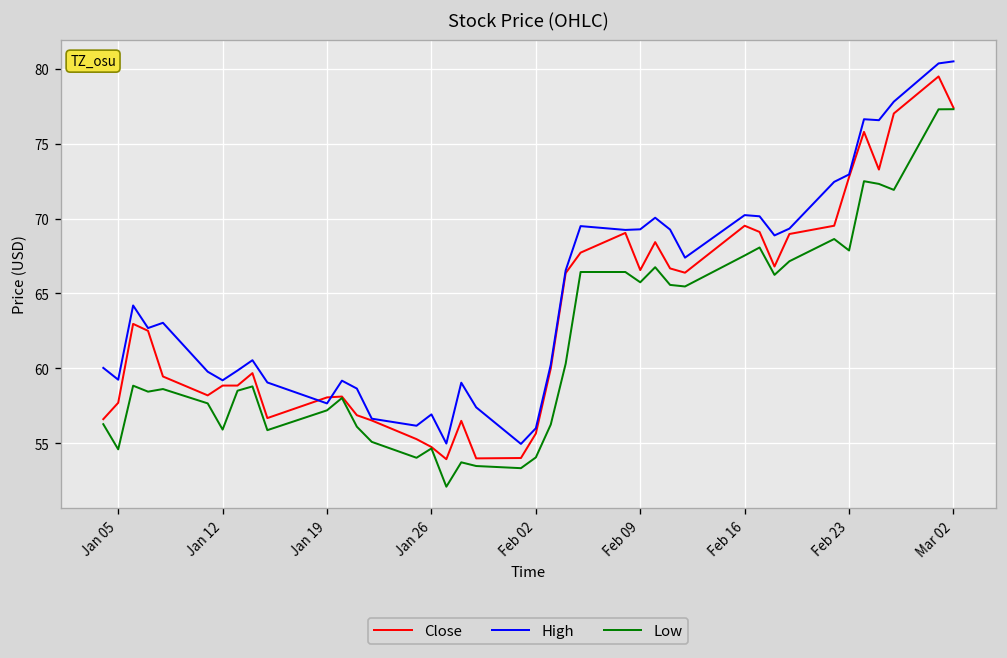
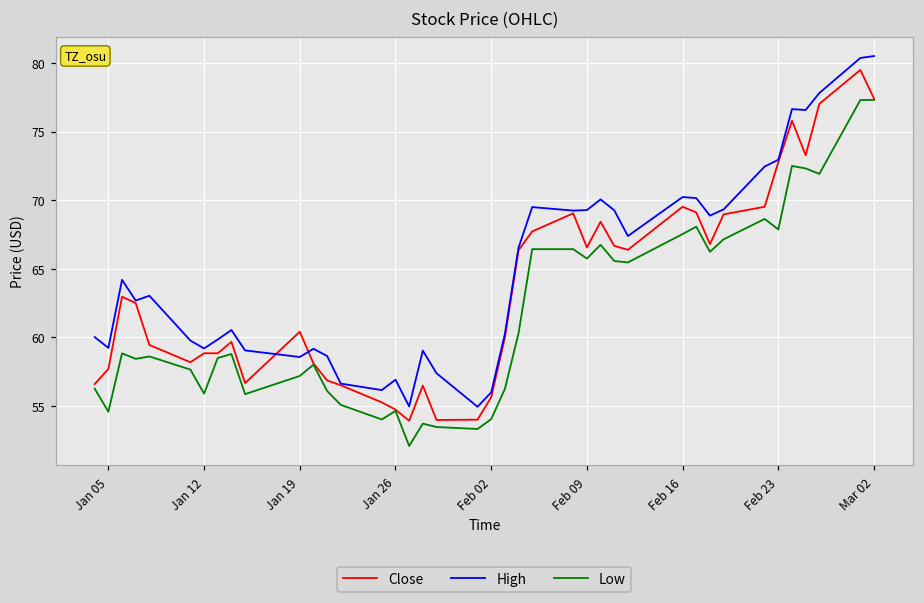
Close, Jan 19: 58.1 -> 60.4
High, Jan 19: 57.7 -> 58.6
